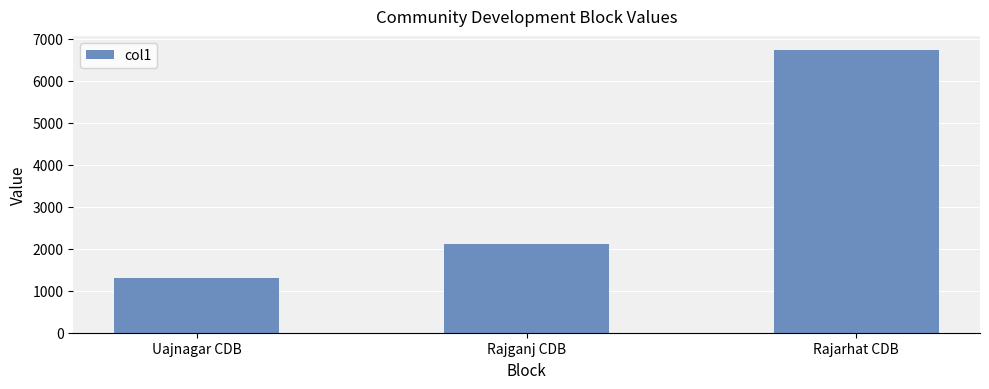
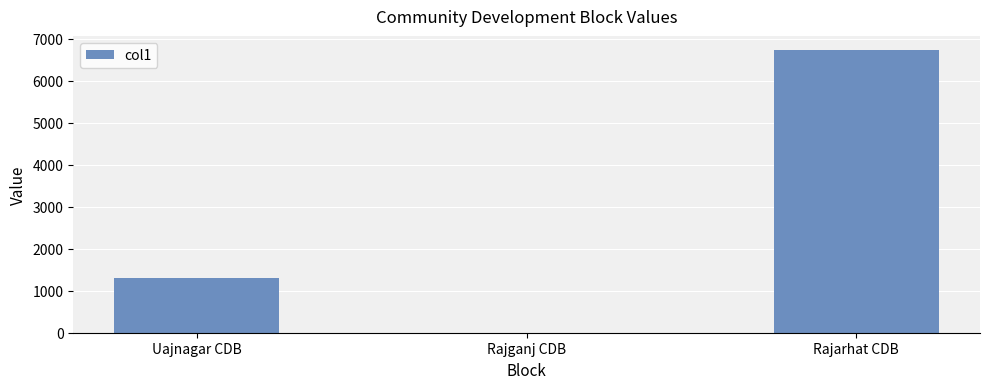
Rajganj CDB: 2100 -> 0
